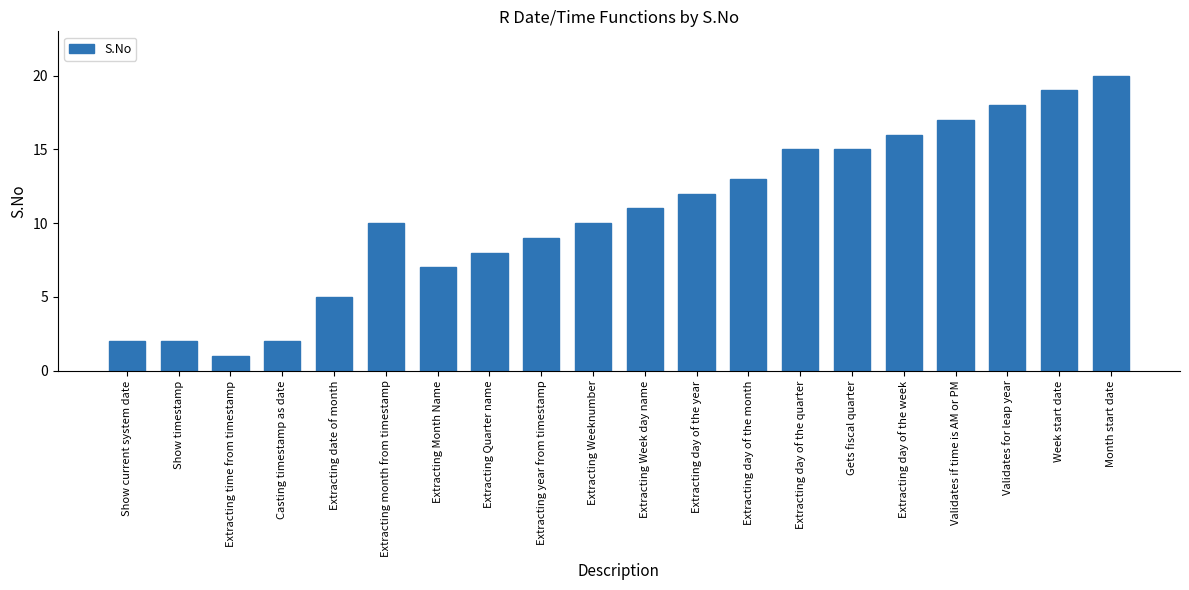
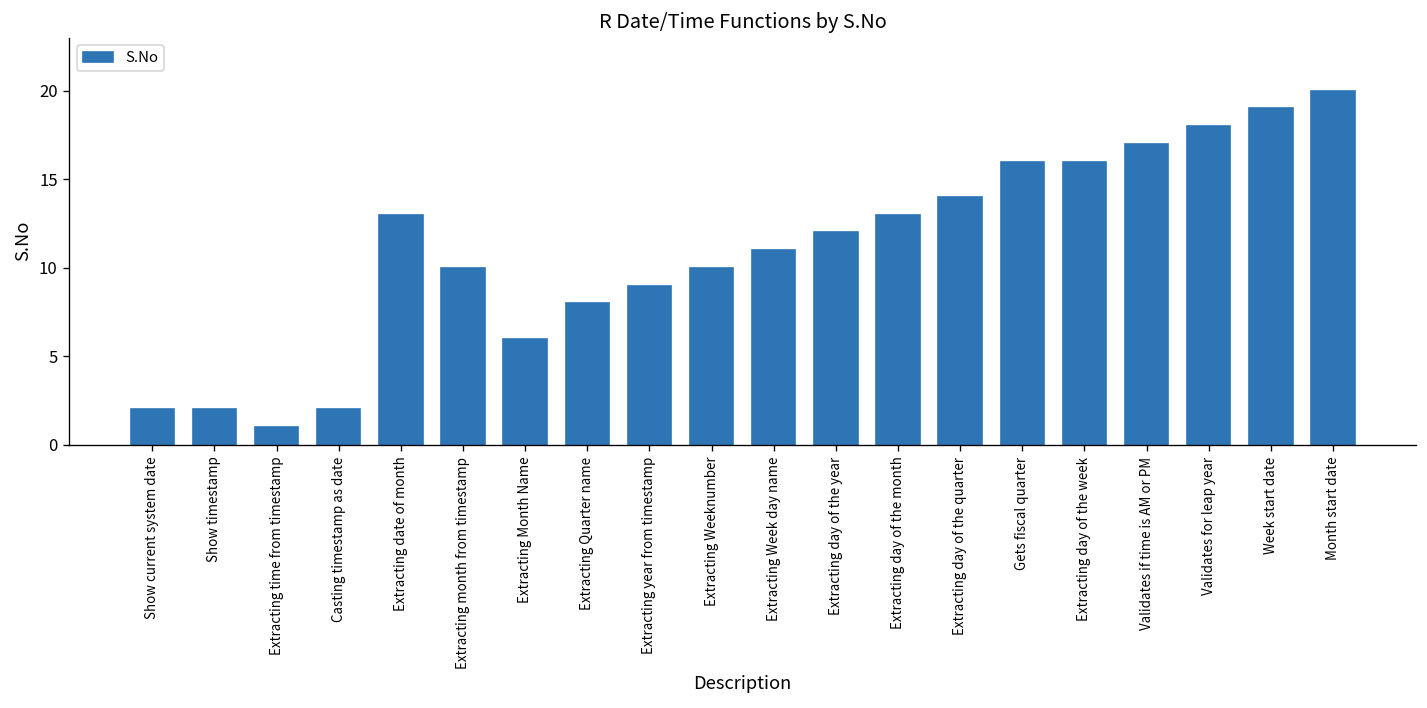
Extracting date of month: 5 -> 13
Extracting Month Name: 7 -> 6
Extracting day of the quarter: 15 -> 14
Gets fiscal quarter: 15 -> 16
